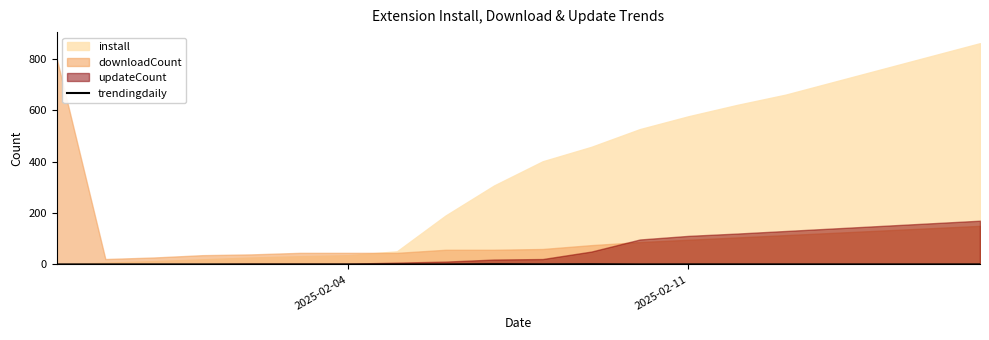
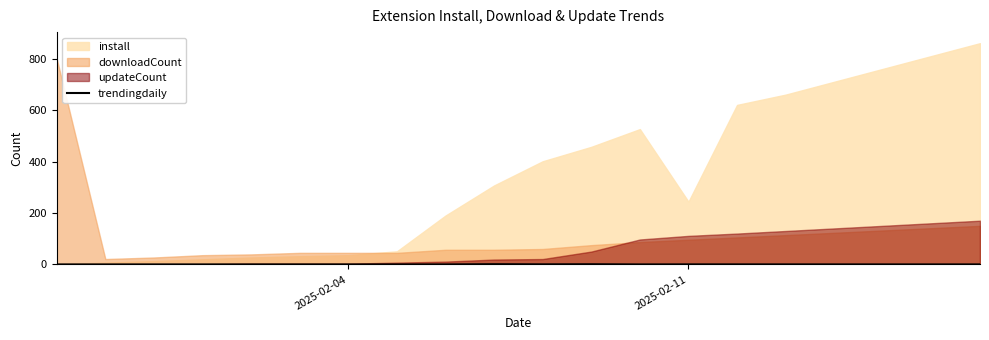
install, 2025-02-11: 580 -> 240
